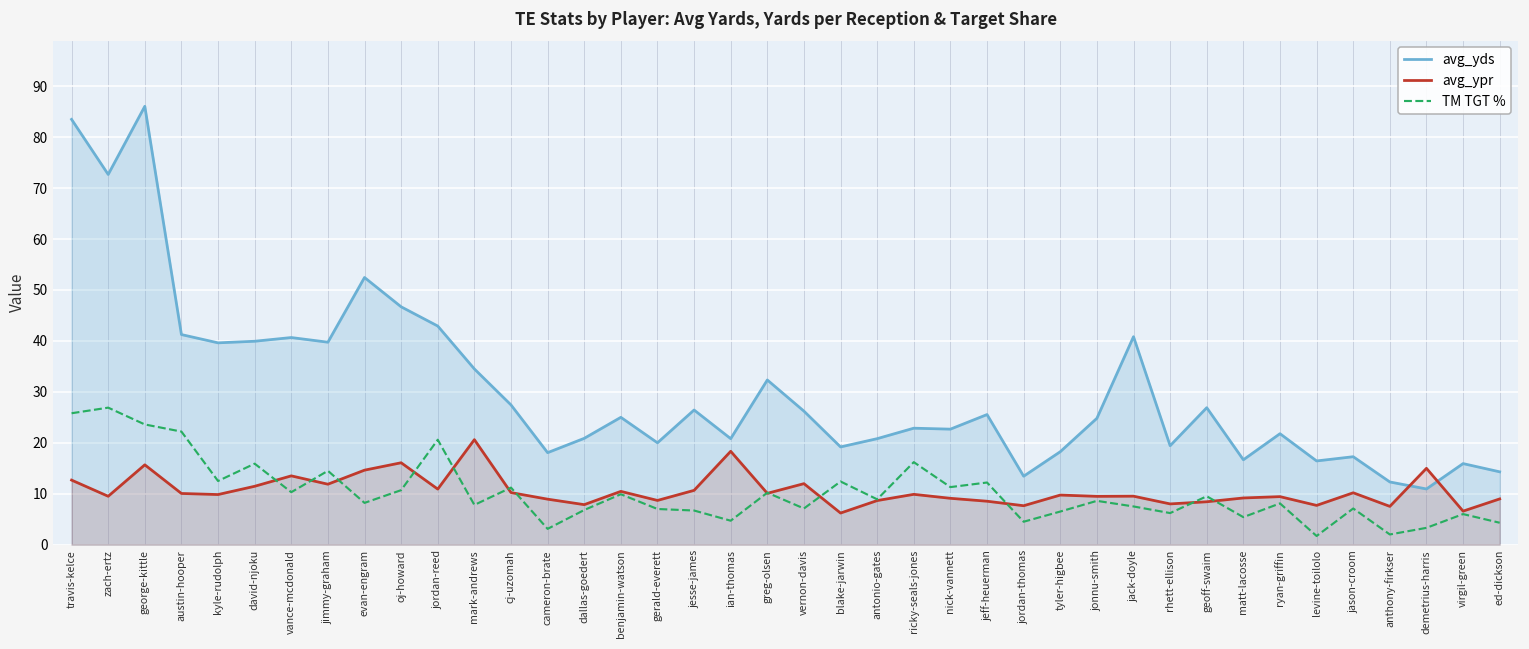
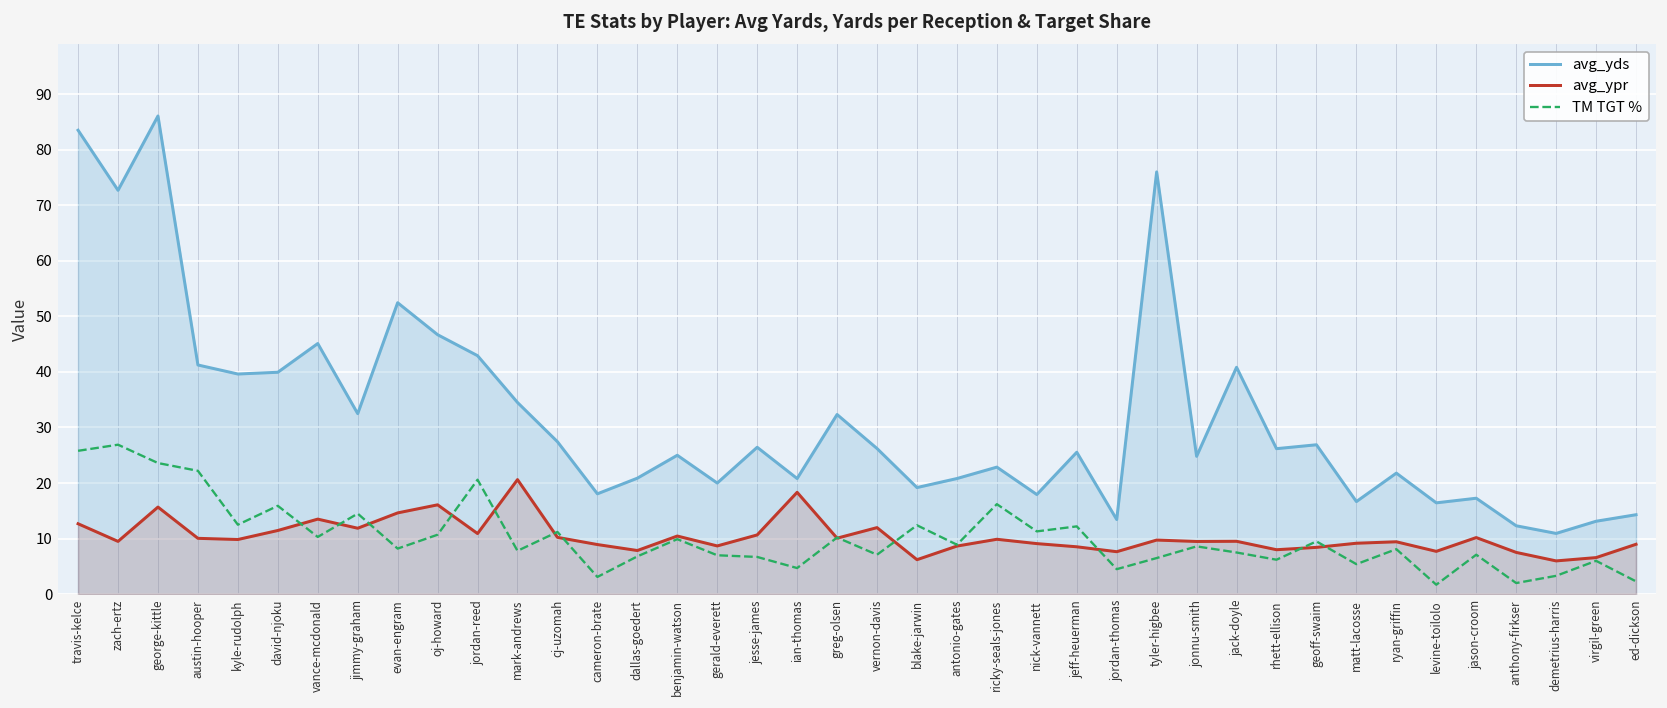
avg_yds, vance-mcdonald: 41 -> 45
avg_yds, jimmy-graham: 40 -> 32
avg_yds, nick-vannett: 23 -> 18
avg_yds, tyler-higbee: 18 -> 76
avg_yds, rhett-ellison: 19 -> 26
avg_ypr, demetrius-harris: 15 -> 6
avg_yds, virgil-green: 16 -> 13
TM TGT %, ed-dickson: 4 -> 2
